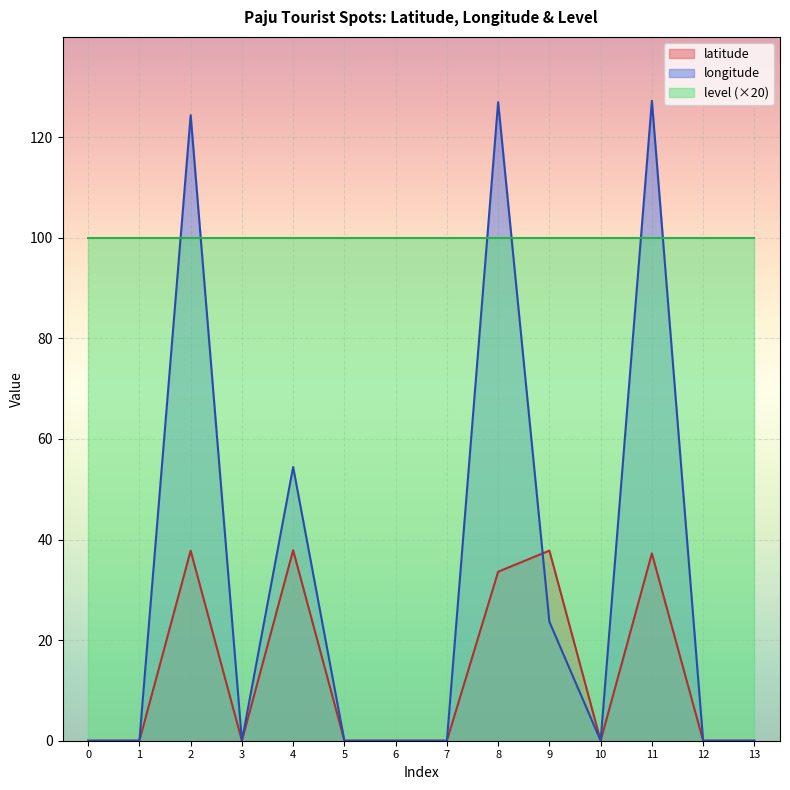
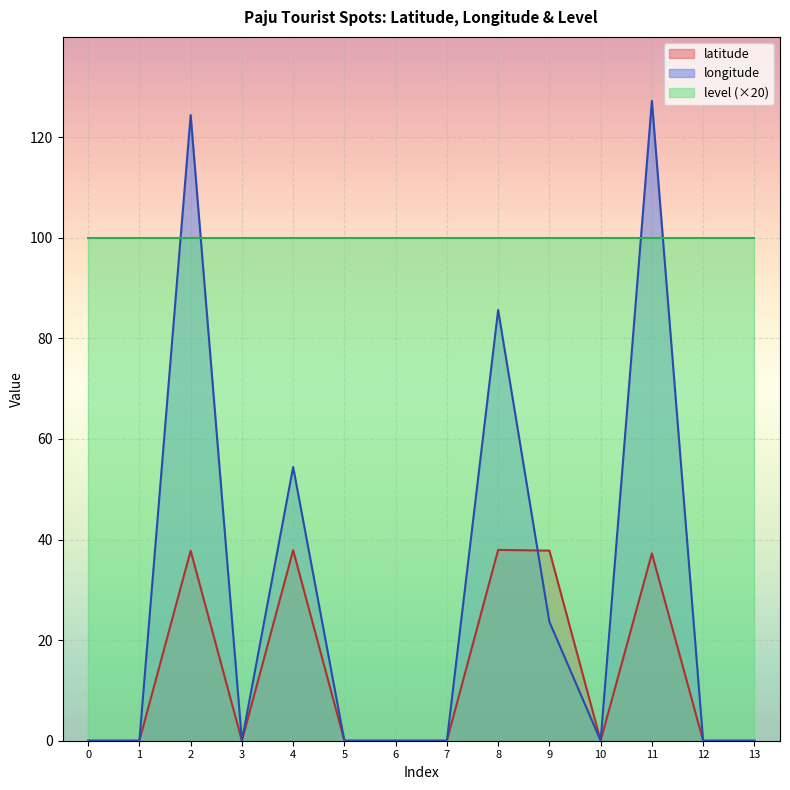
latitude, 8: 34 -> 38
longitude, 8: 127 -> 86
